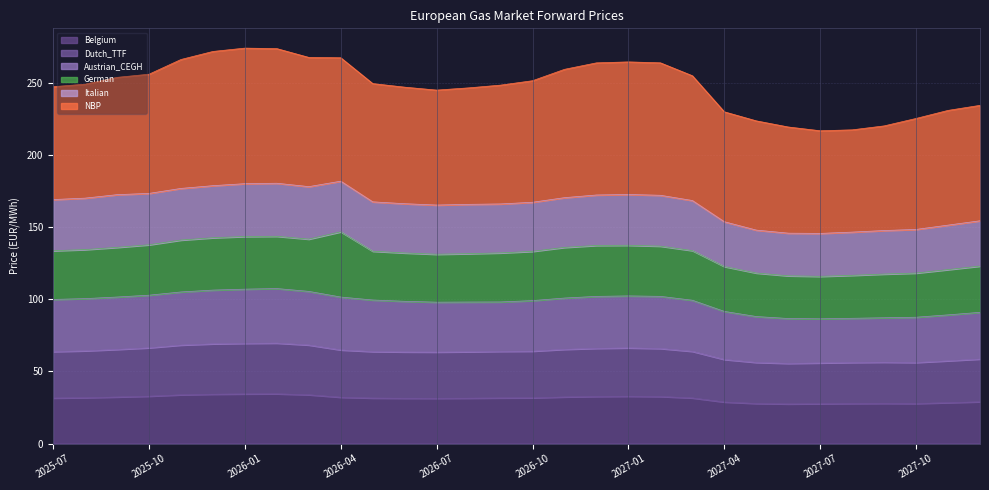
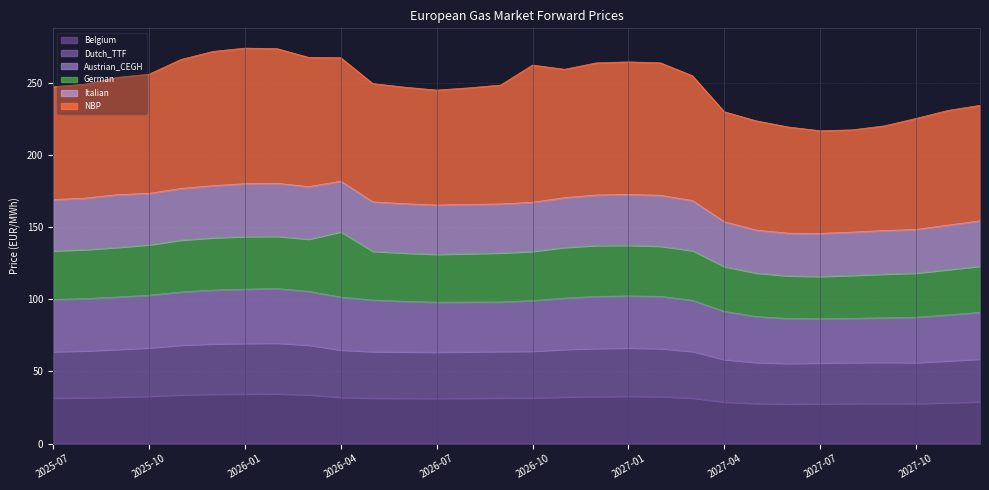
NBP, 2026-10: 84 -> 95
